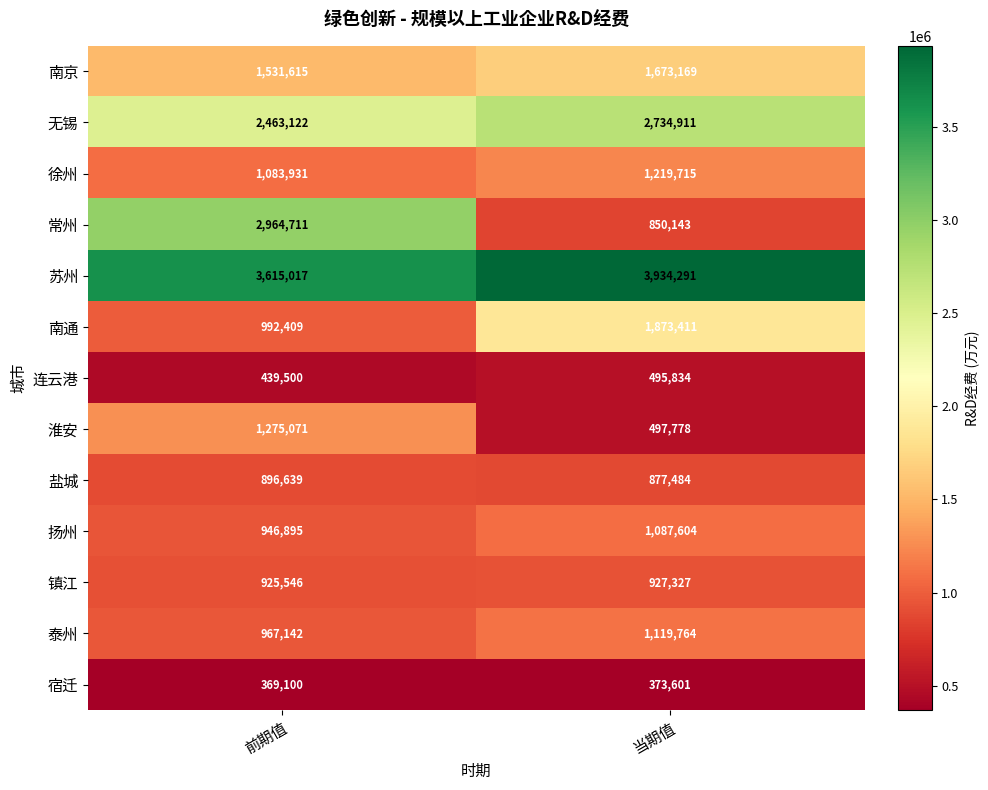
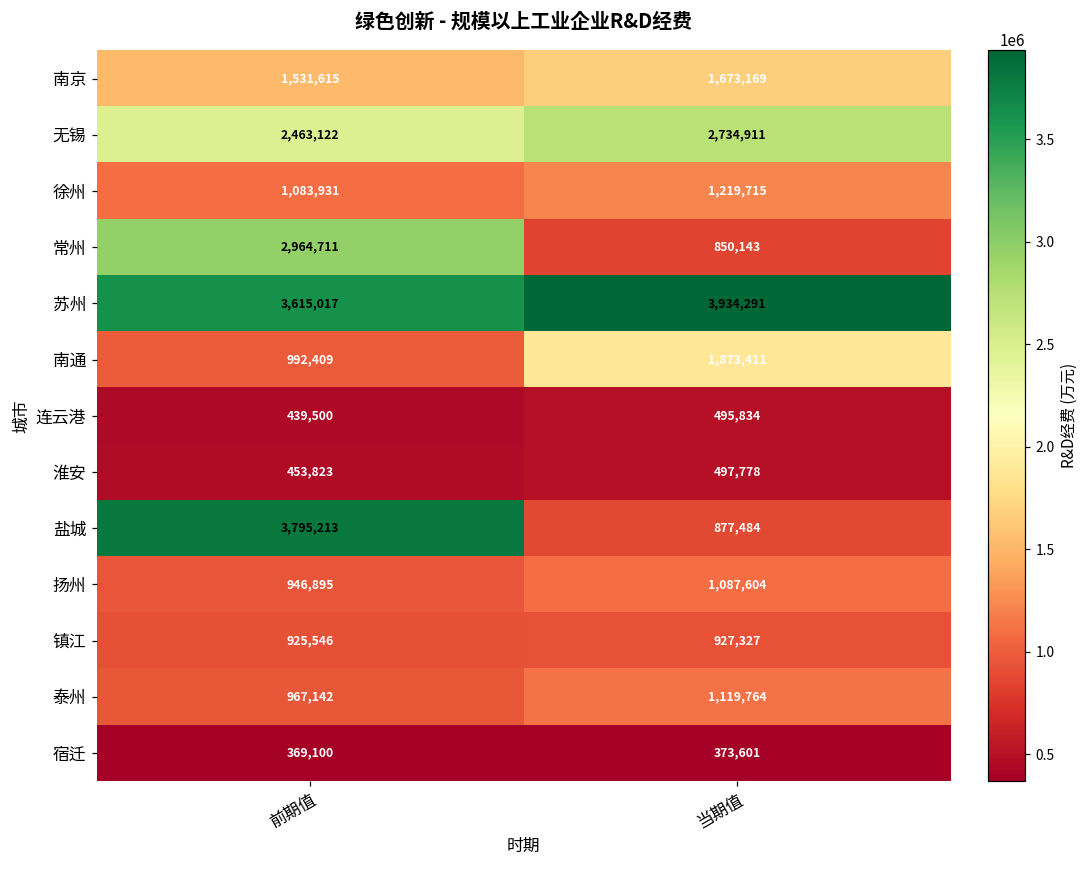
淮安, 前期值: 1,275,071 -> 453,823
盐城, 前期值: 896,639 -> 3,795,213
